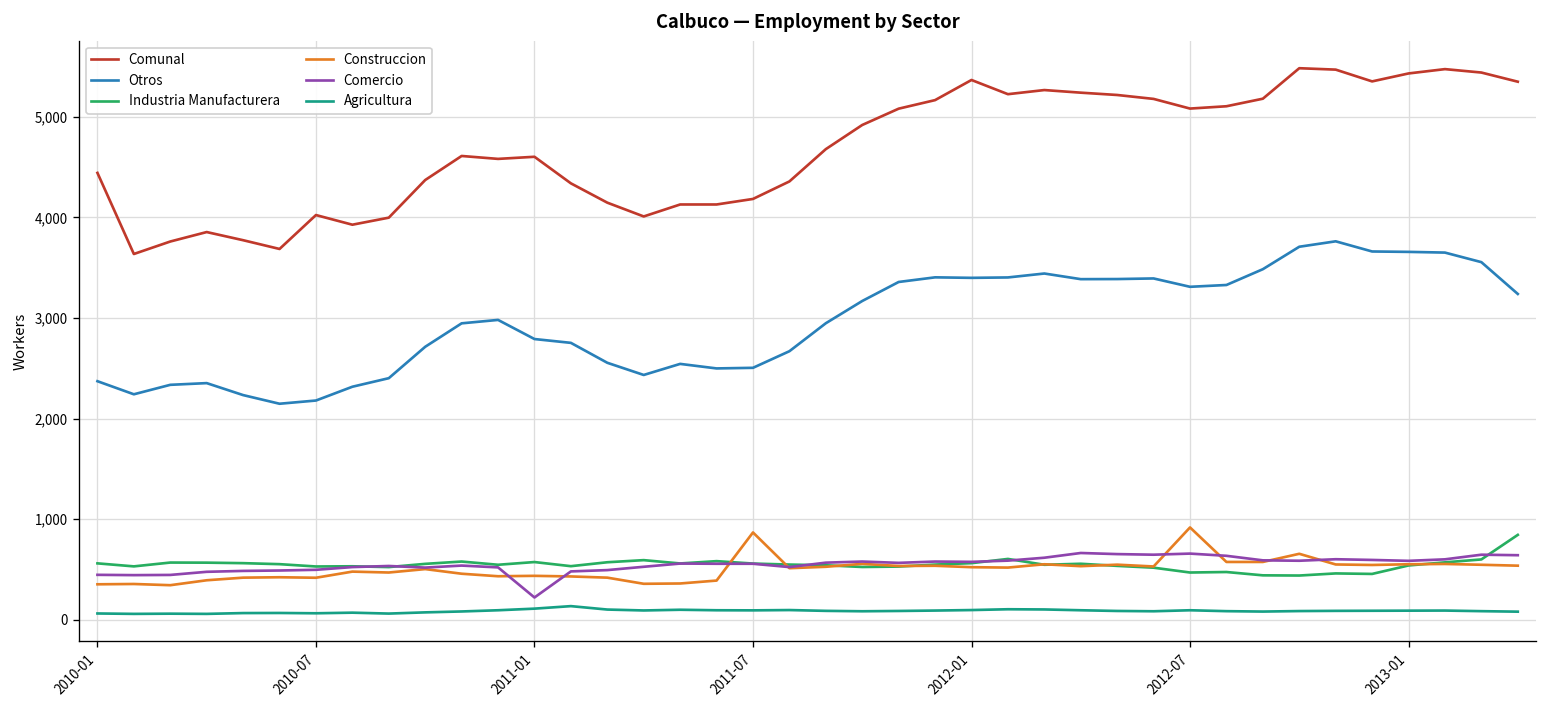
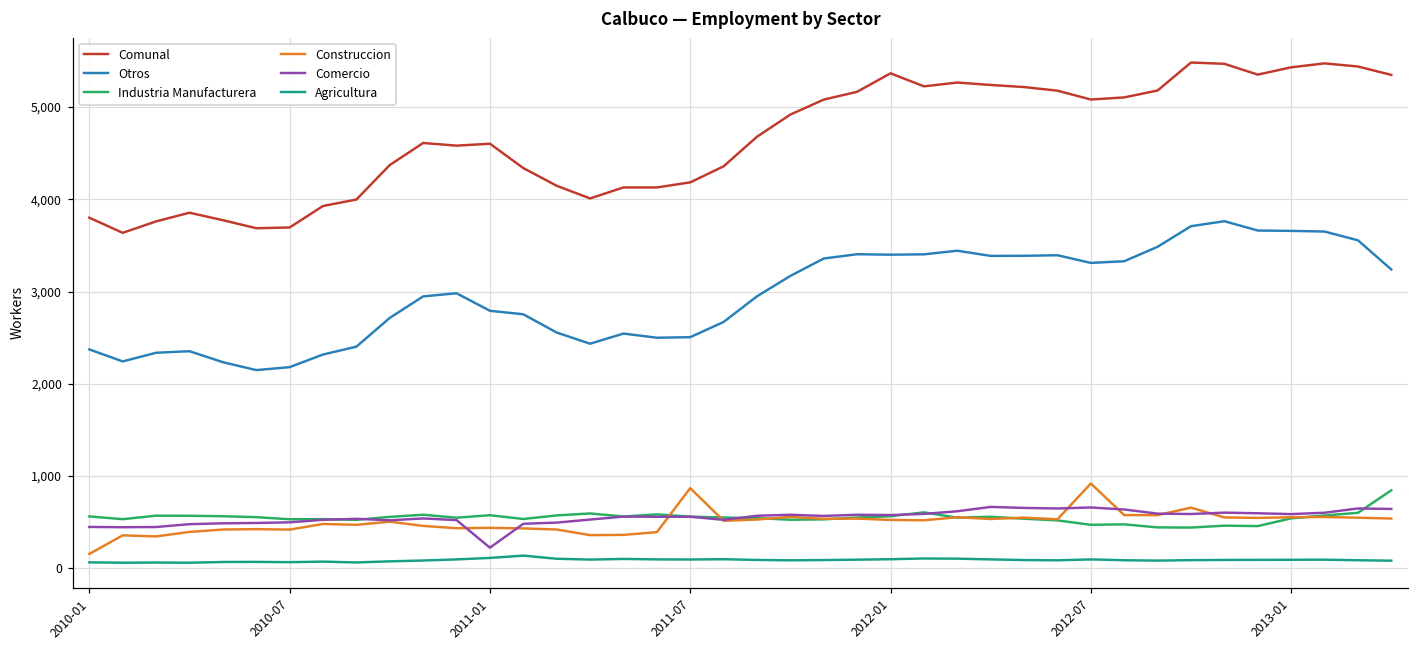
Comunal, 2010-01: 4,400 -> 3,800
Construccion, 2010-01: 400 -> 200
Comunal, 2010-07: 4,000 -> 3,700
